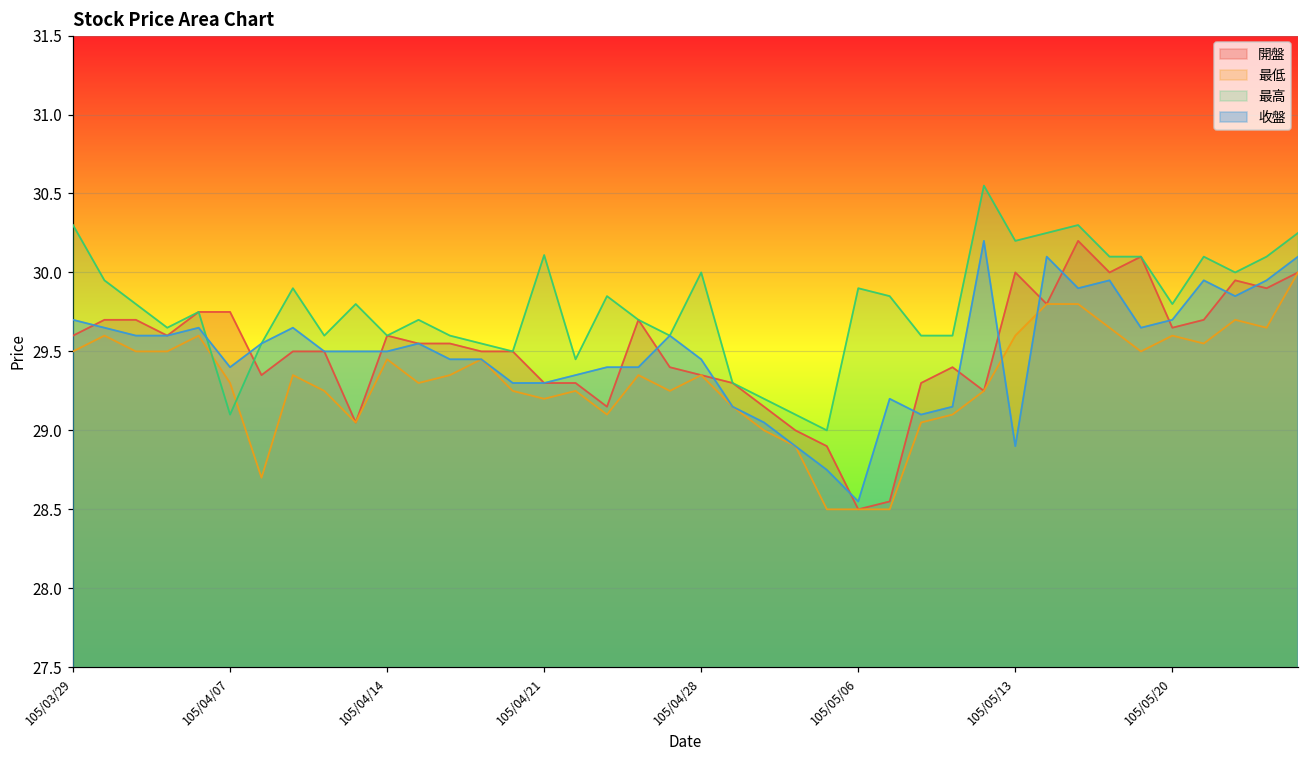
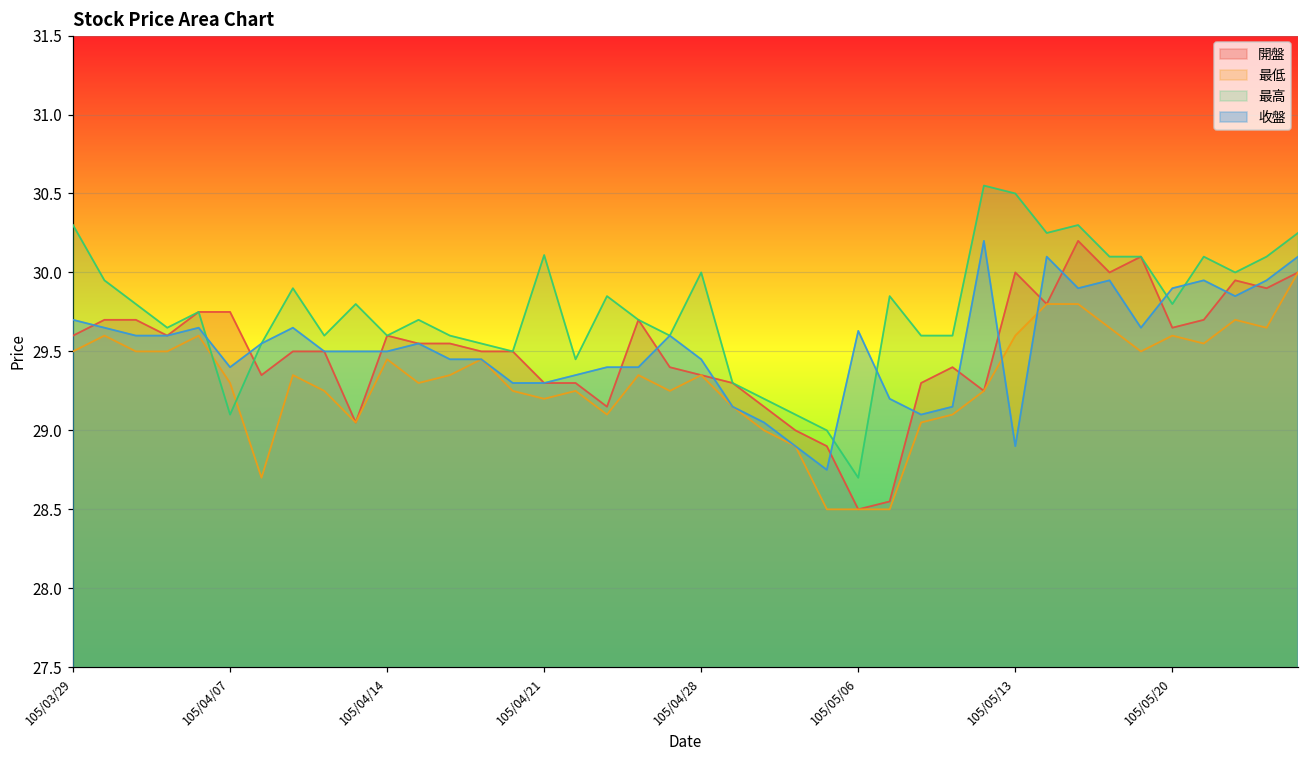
最高, 105/05/06: 29.9 -> 28.7
收盤, 105/05/06: 28.55 -> 29.63
最高, 105/05/13: 30.2 -> 30.5
收盤, 105/05/20: 29.7 -> 29.9
